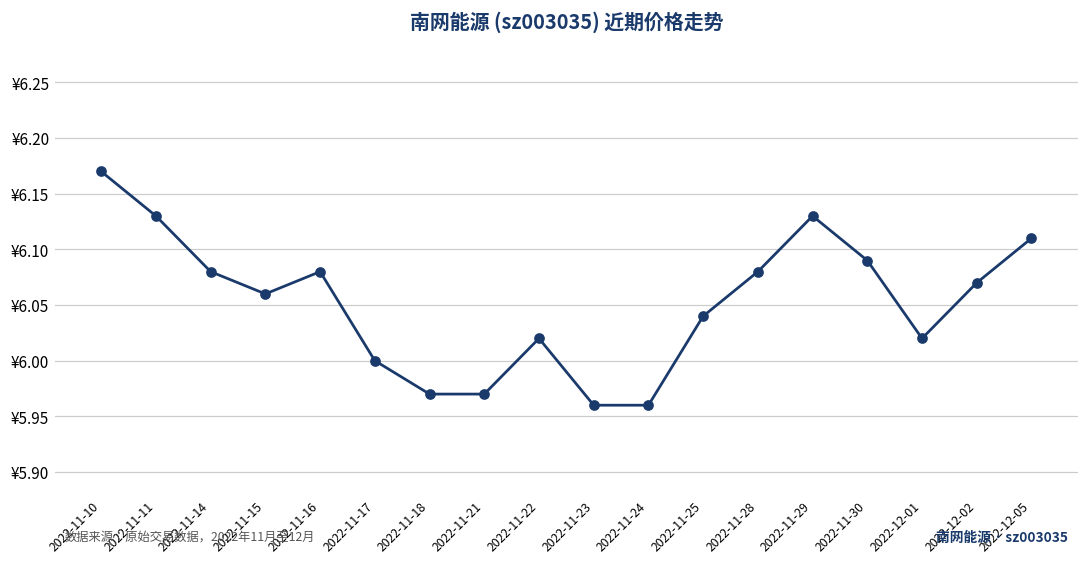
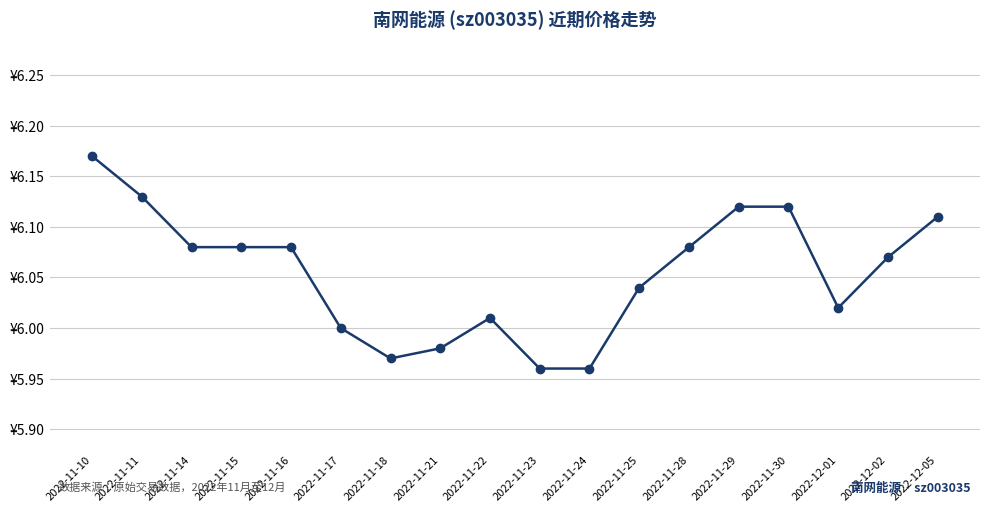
2022-11-15: ¥6.06 -> ¥6.08
2022-11-21: ¥5.97 -> ¥5.98
2022-11-22: ¥6.02 -> ¥6.01
2022-11-29: ¥6.13 -> ¥6.12
2022-11-30: ¥6.09 -> ¥6.12
